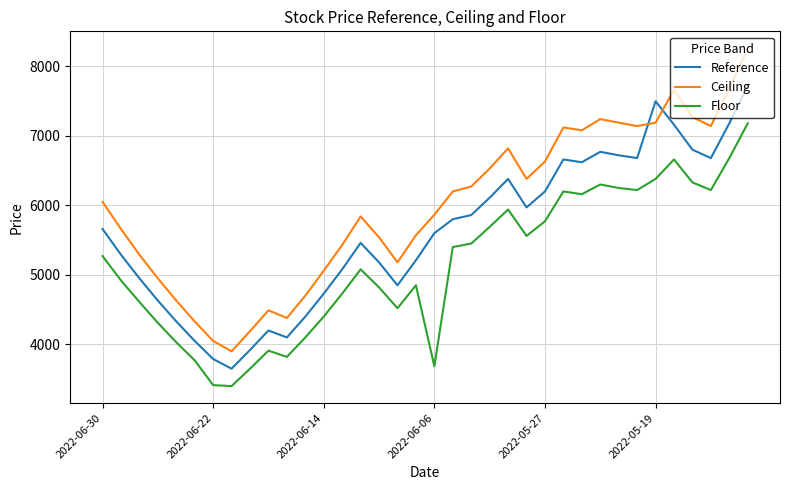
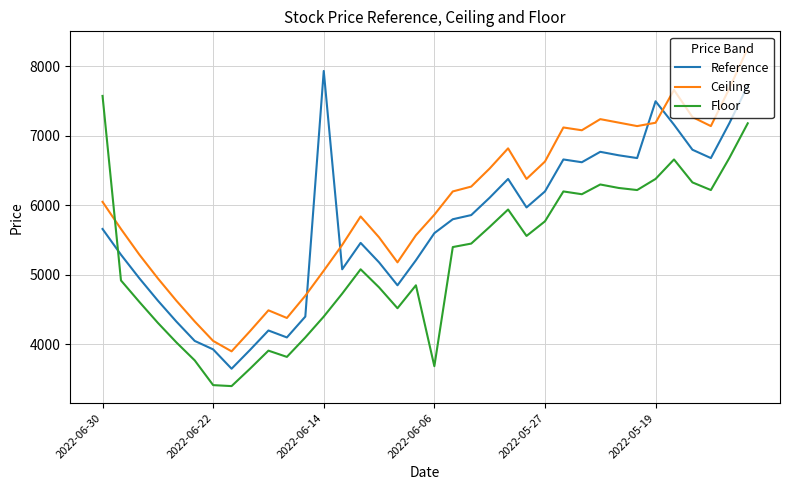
Floor, 2022-06-30: 5300 -> 7600
Reference, 2022-06-22: 3800 -> 3900
Reference, 2022-06-14: 4700 -> 7900
